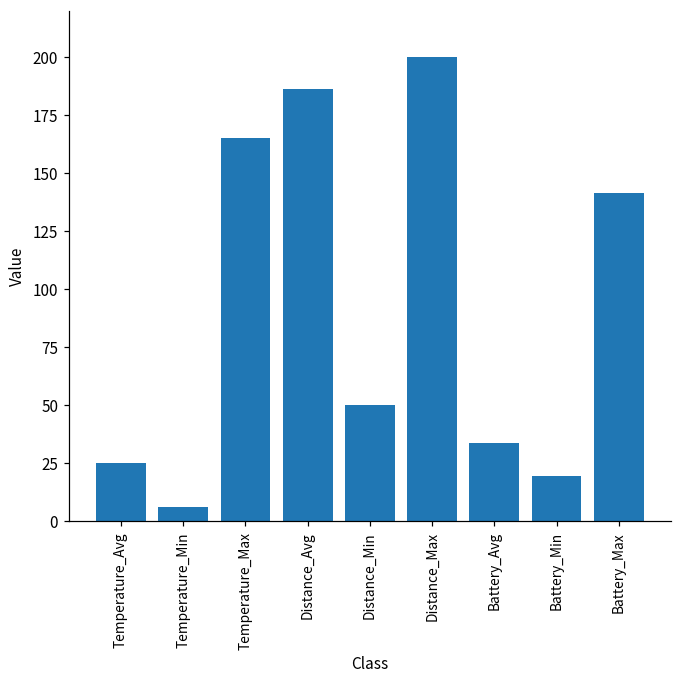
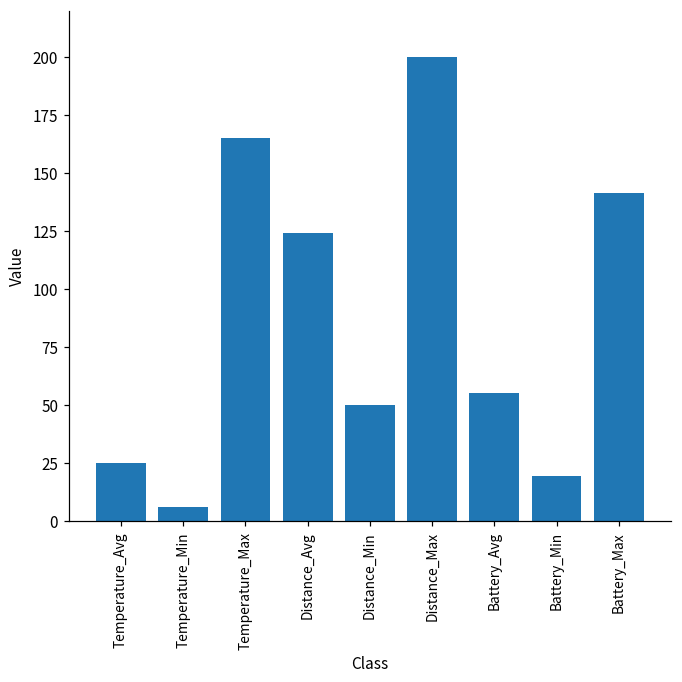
Distance_Avg: 187 -> 124
Battery_Avg: 34 -> 55
